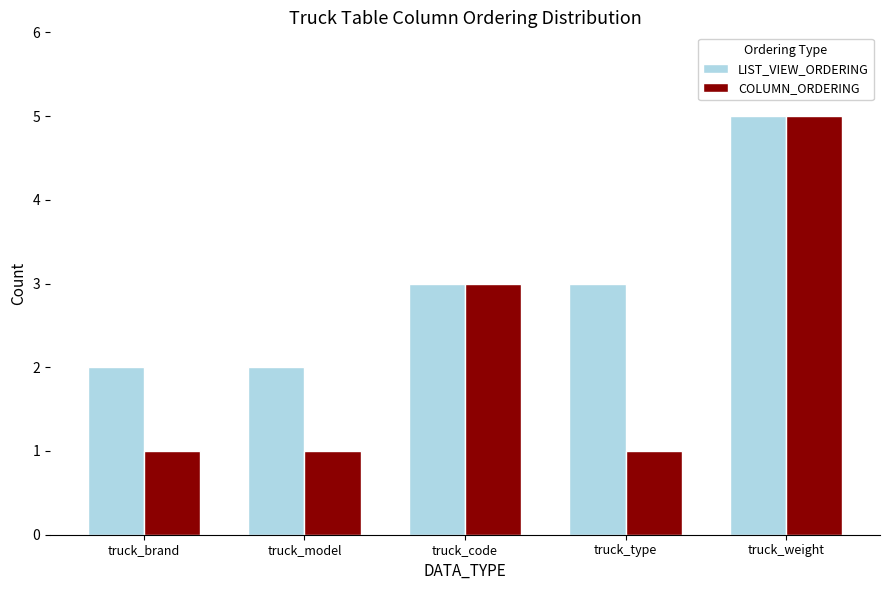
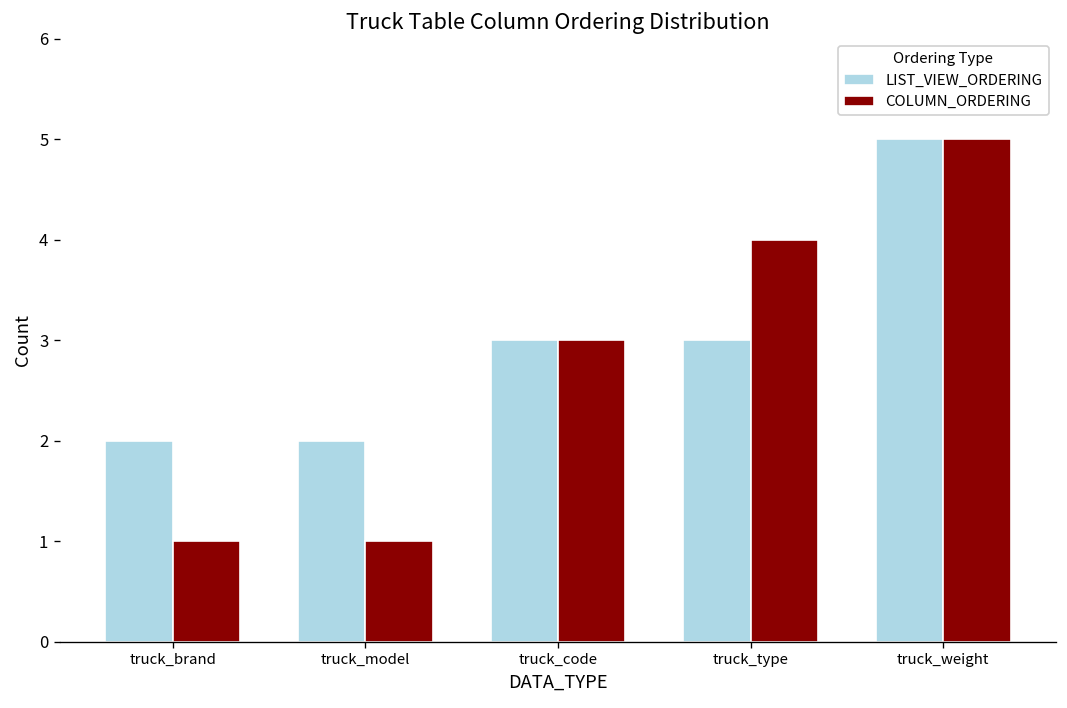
COLUMN_ORDERING, truck_type: 1 -> 4
